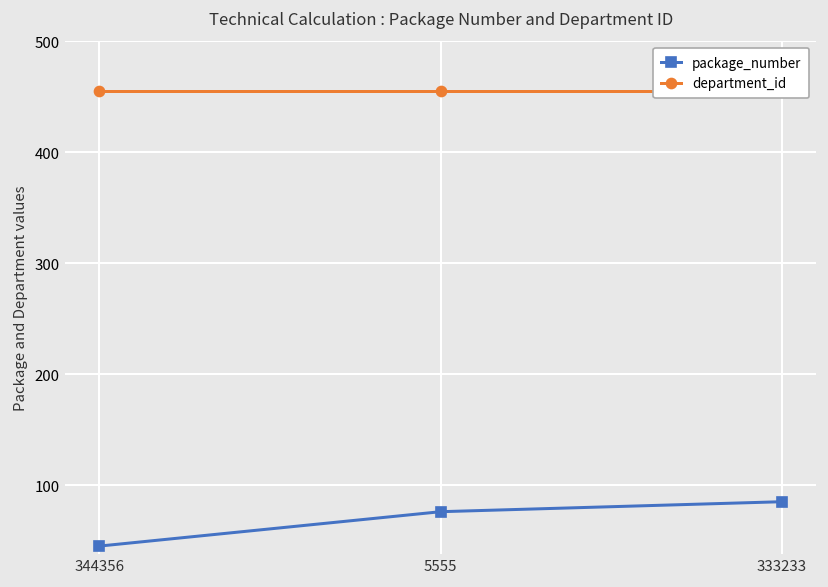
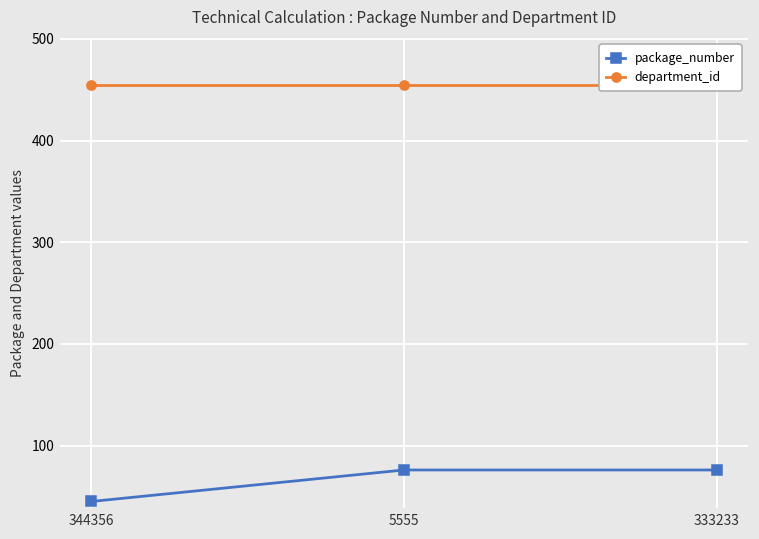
package_number, 333233: 90 -> 80
